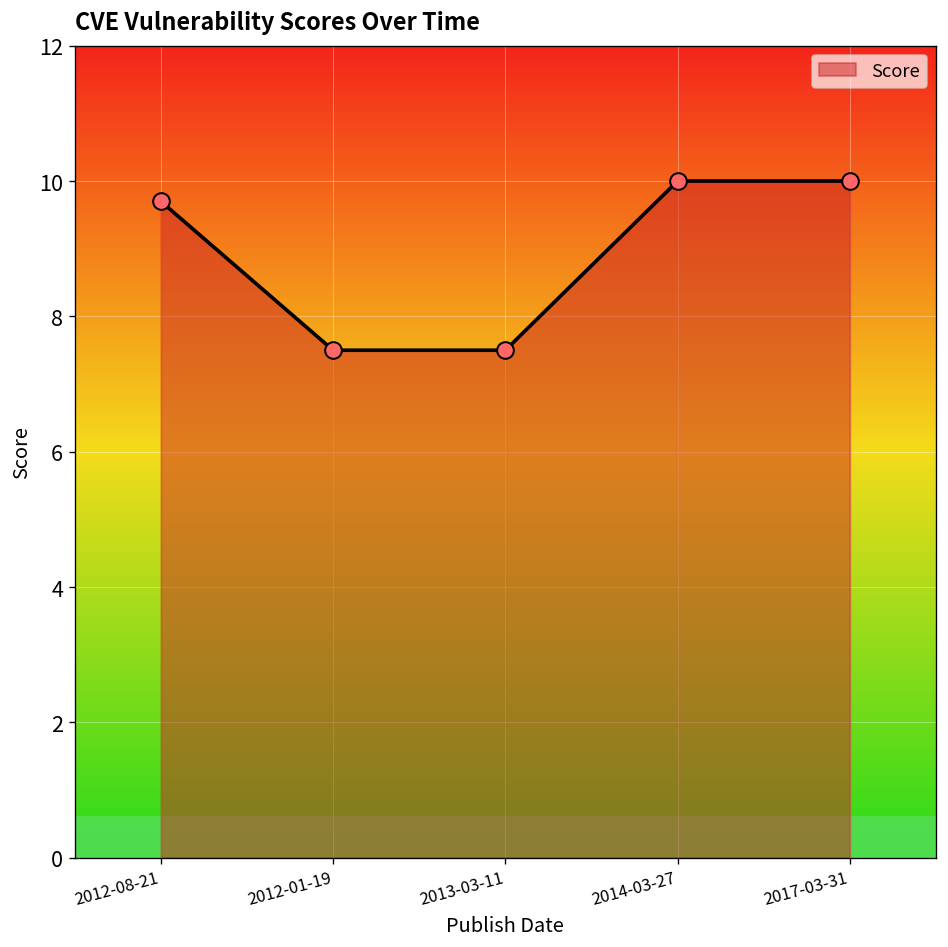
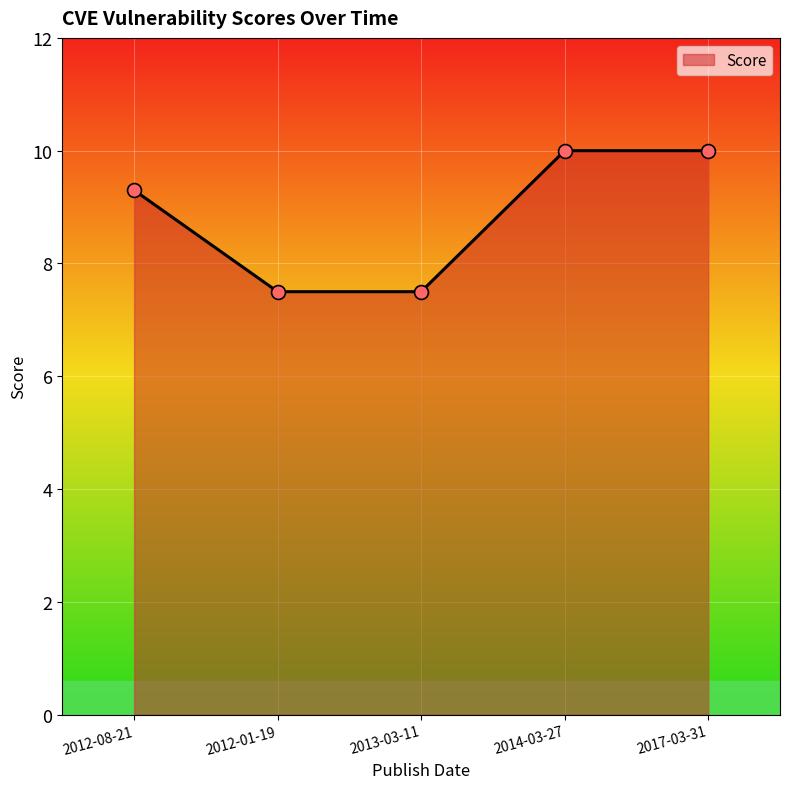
2012-08-21: 9.7 -> 9.3
